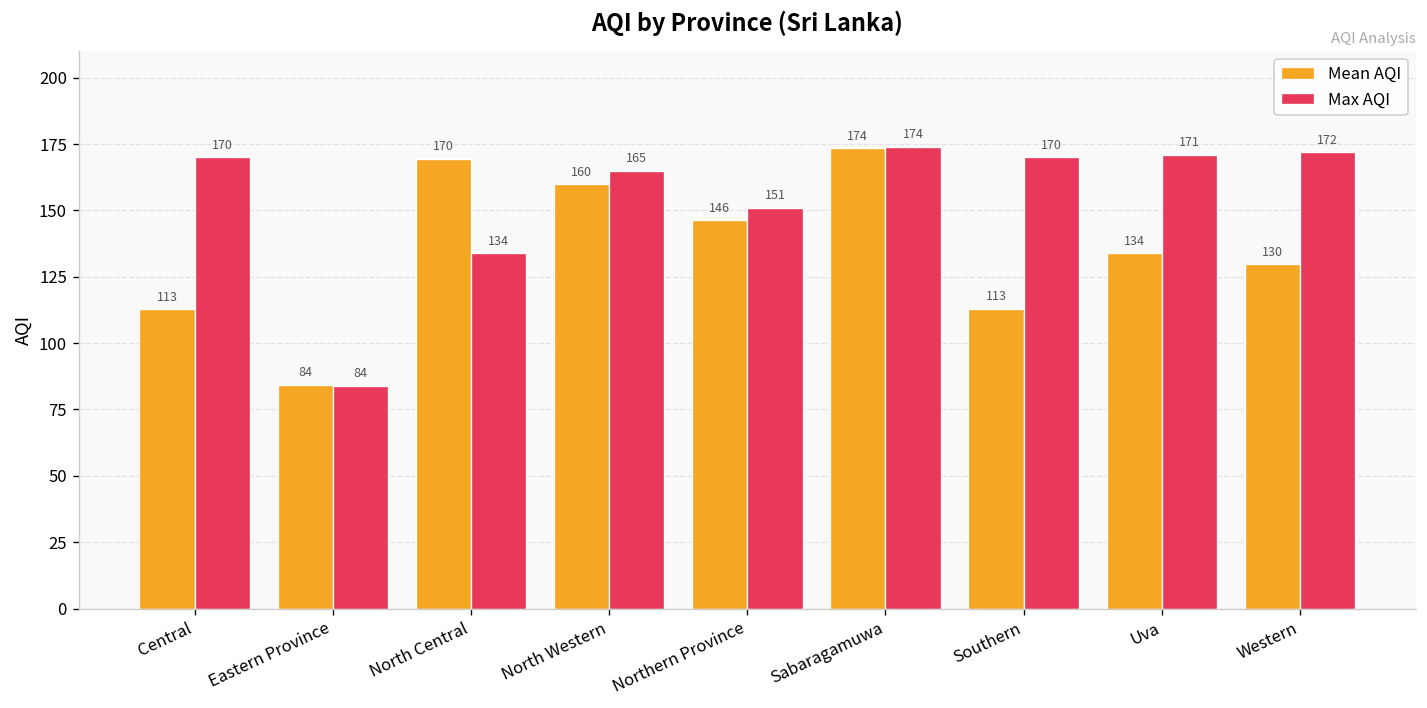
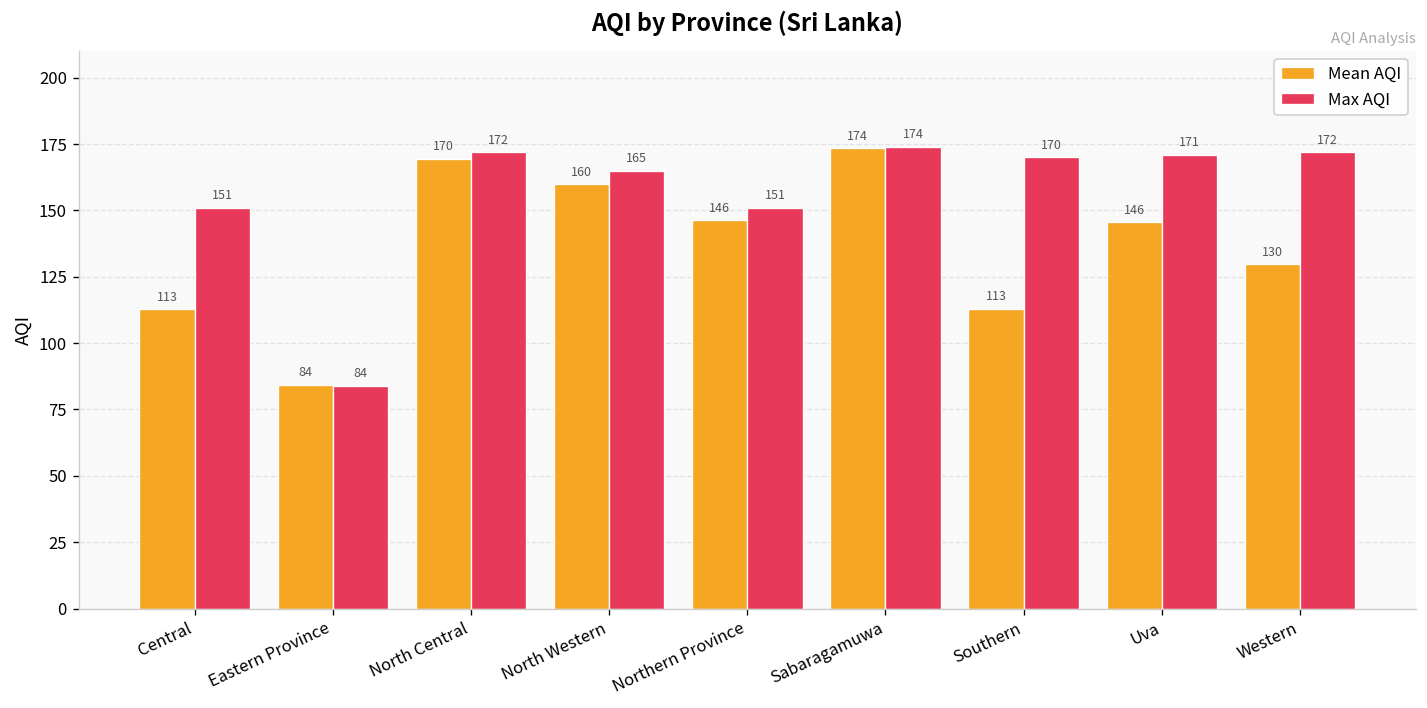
Max AQI, Central: 170 -> 151
Max AQI, North Central: 134 -> 172
Mean AQI, Uva: 134 -> 146
